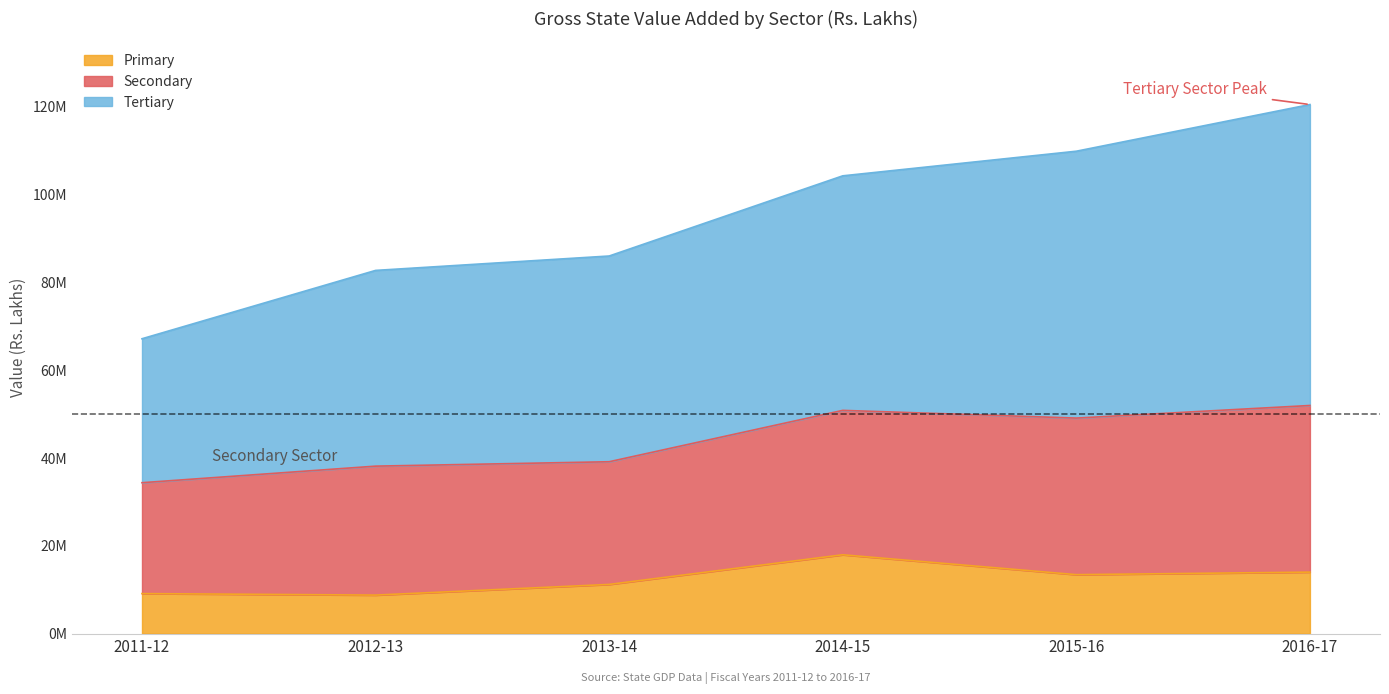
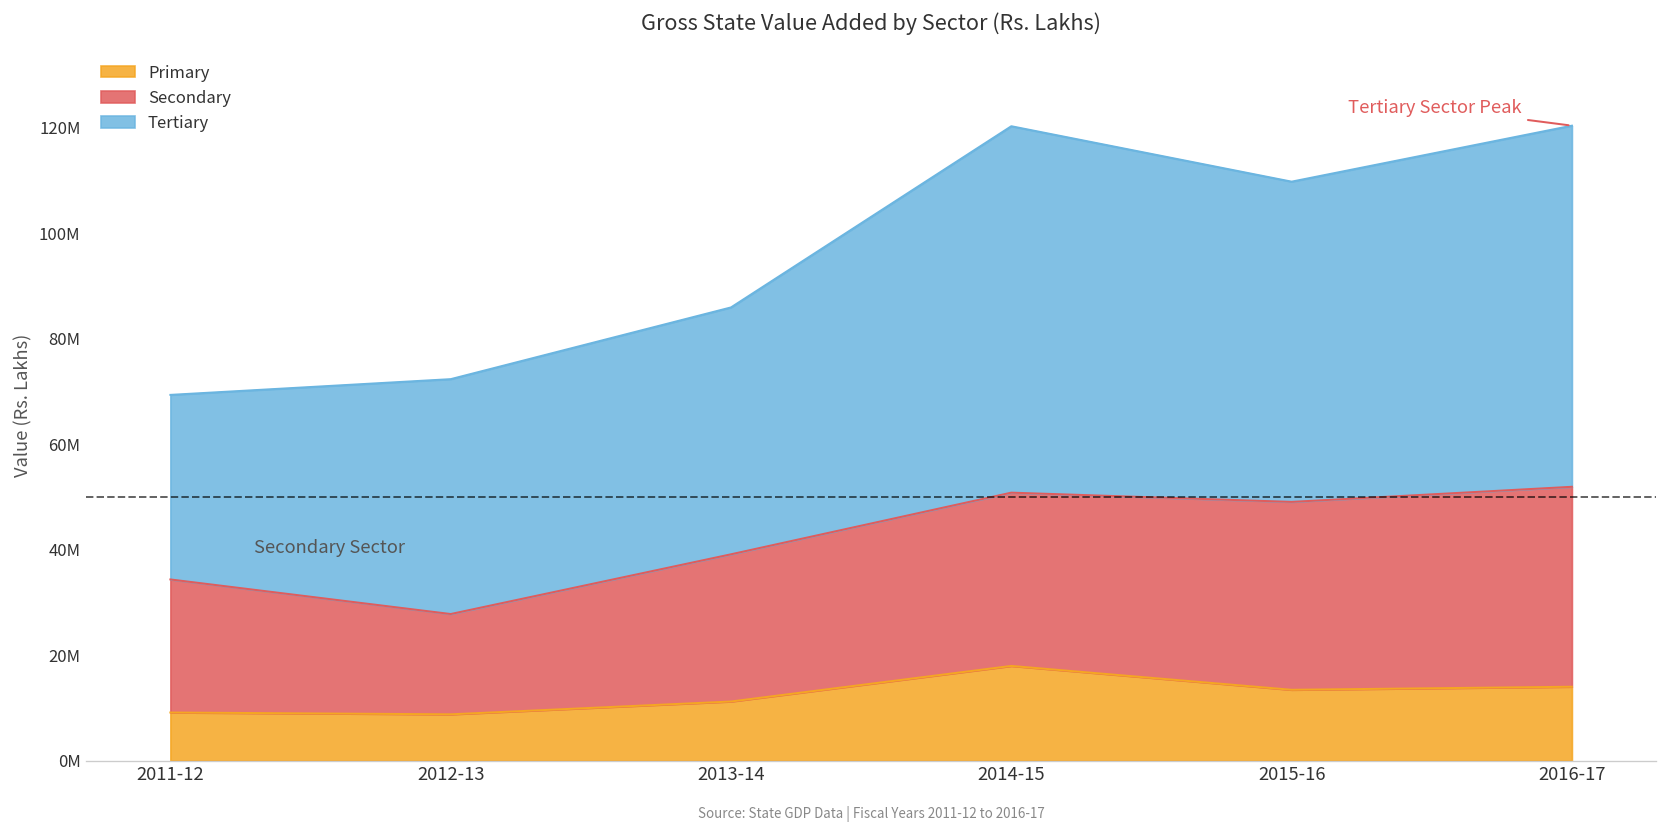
Tertiary, 2011-12: 33000000 -> 35000000
Secondary, 2012-13: 29000000 -> 19000000
Tertiary, 2014-15: 53000000 -> 69000000
